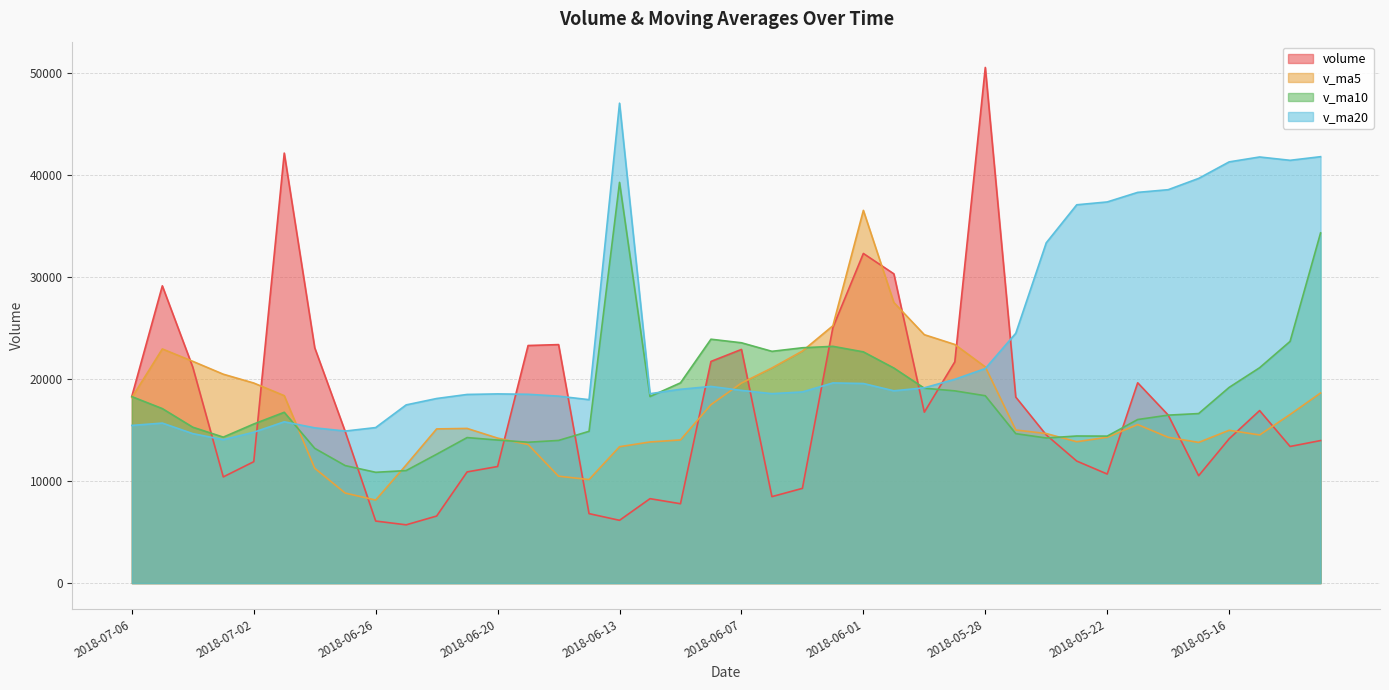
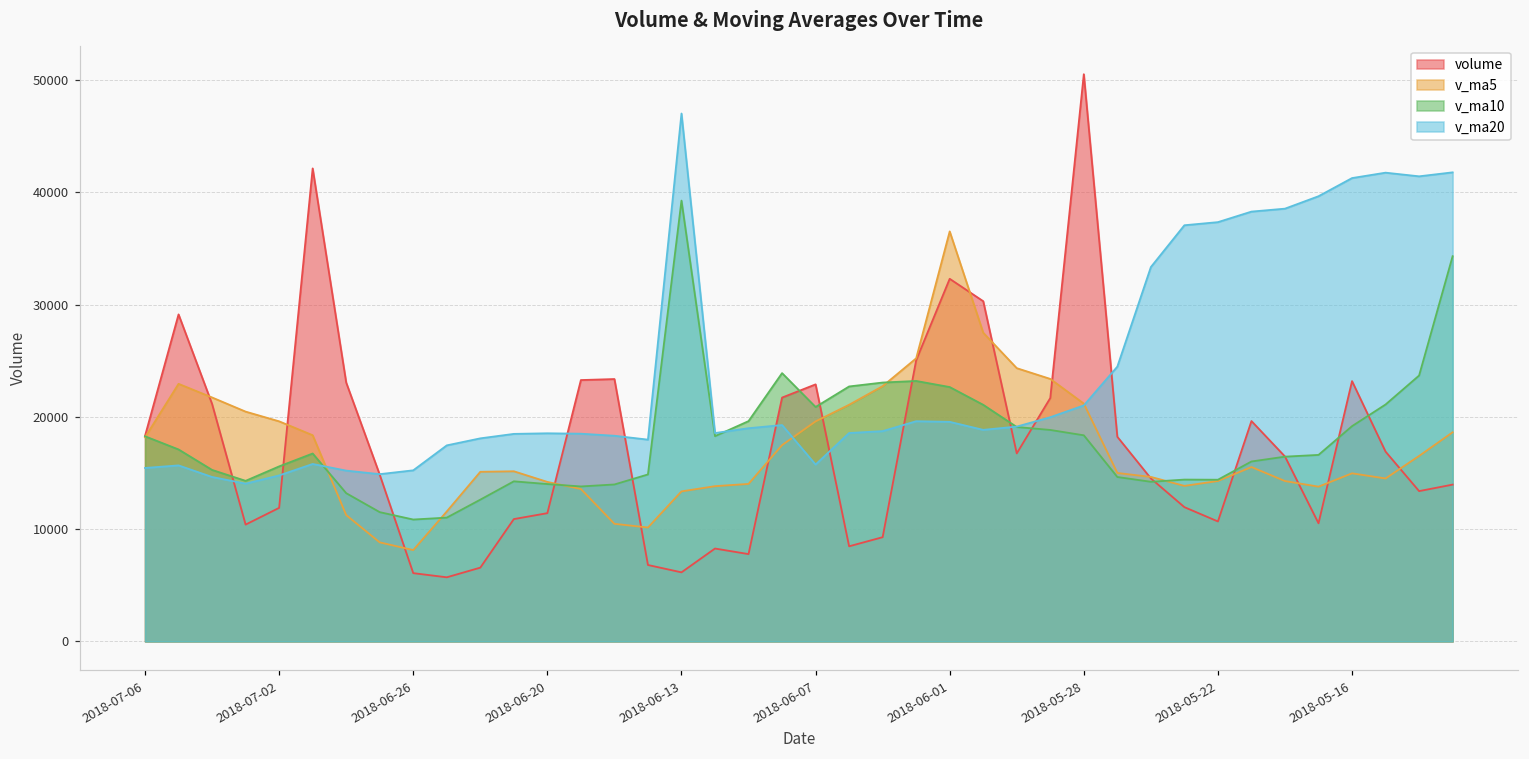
v_ma10, 2018-06-07: 23500 -> 20900
v_ma20, 2018-06-07: 18900 -> 15800
volume, 2018-05-16: 14100 -> 23200
